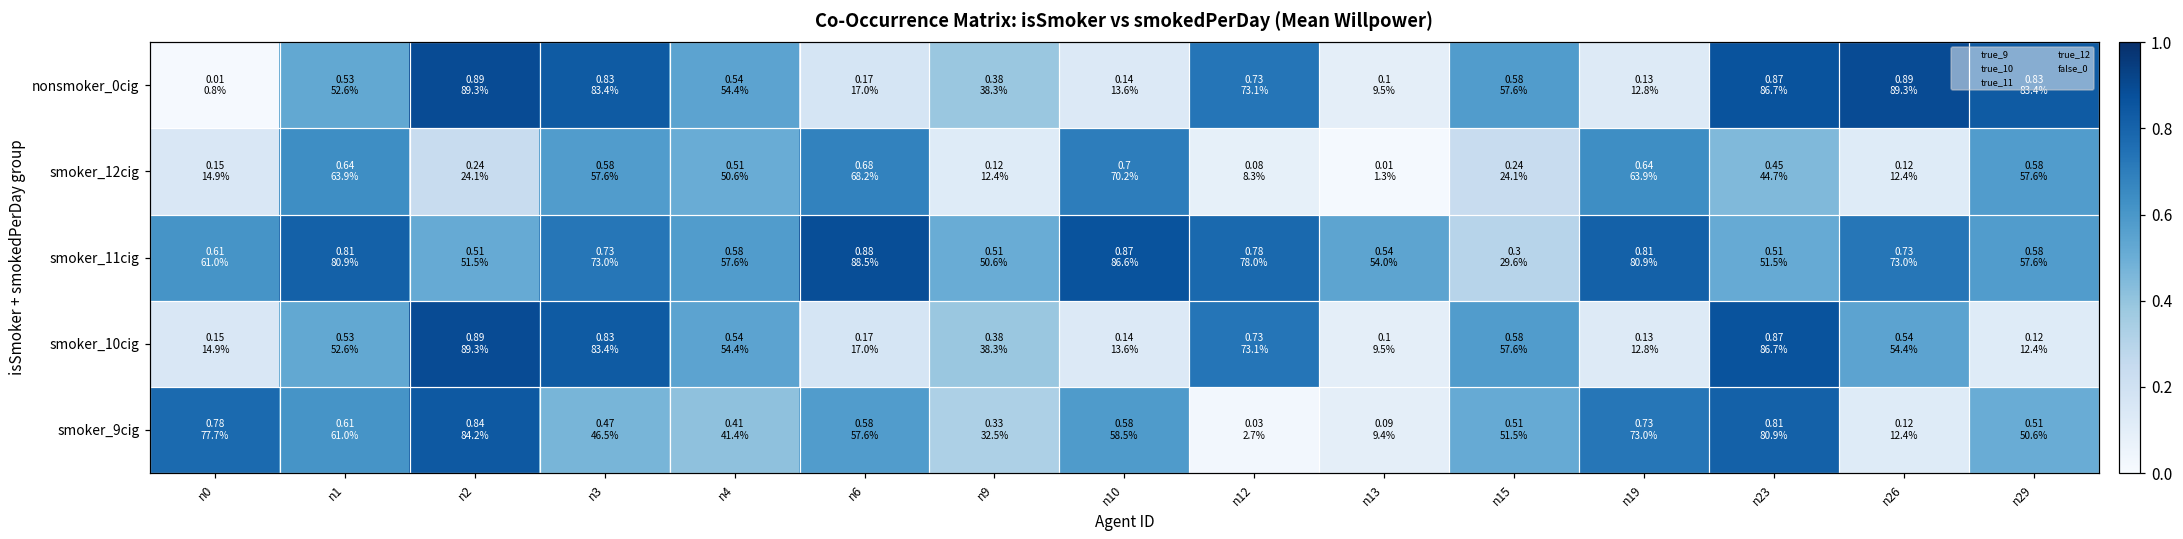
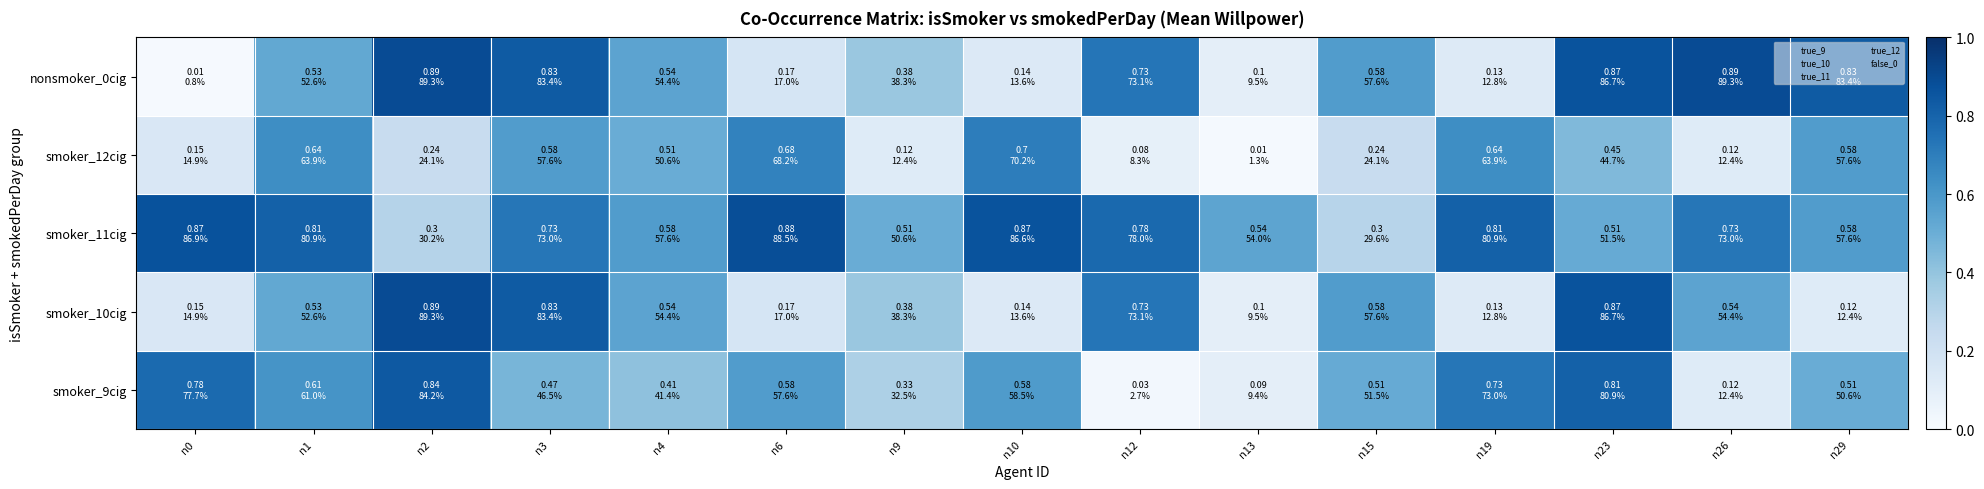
smoker_11cig, n0: 0.61 61.0% -> 0.87 86.9%
smoker_11cig, n2: 0.51 51.5% -> 0.3 30.2%
